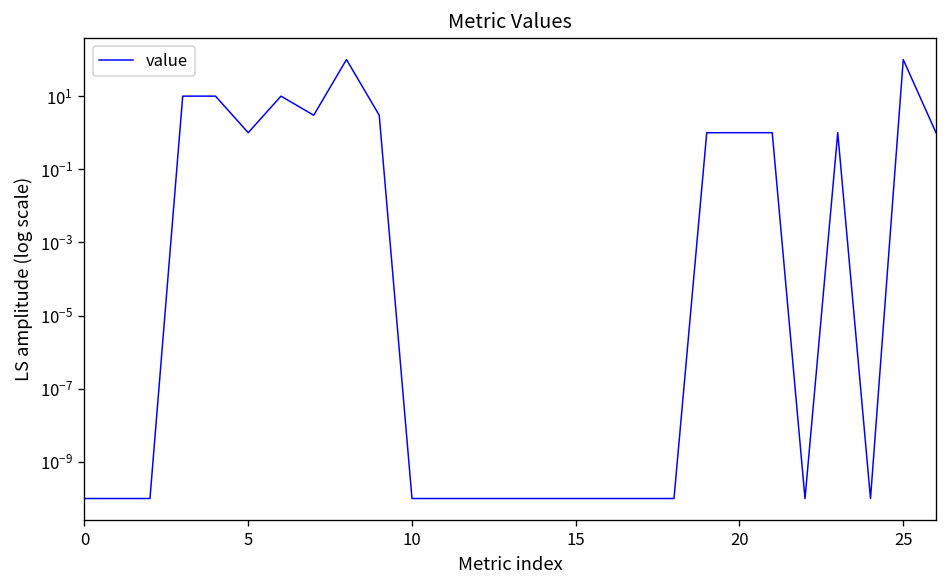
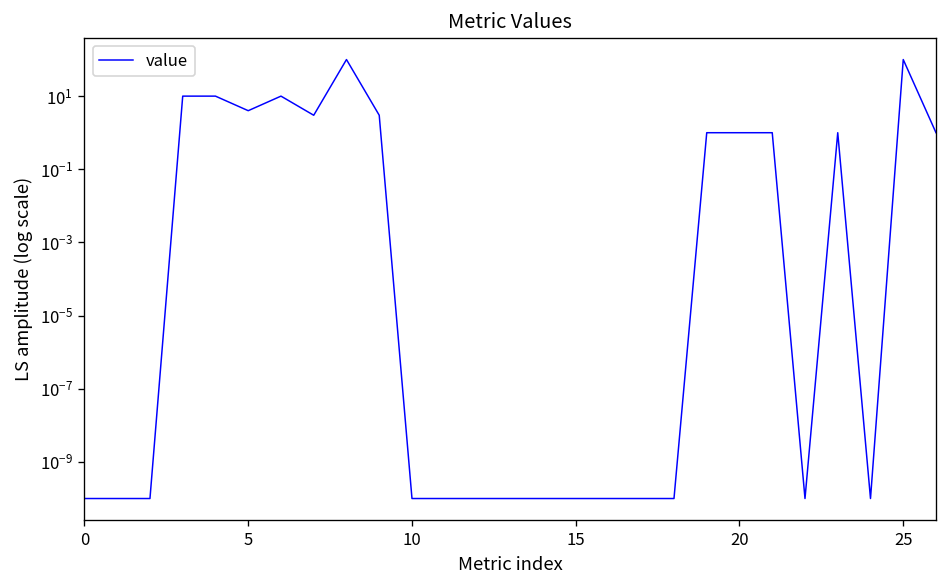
5: 1 -> 4
